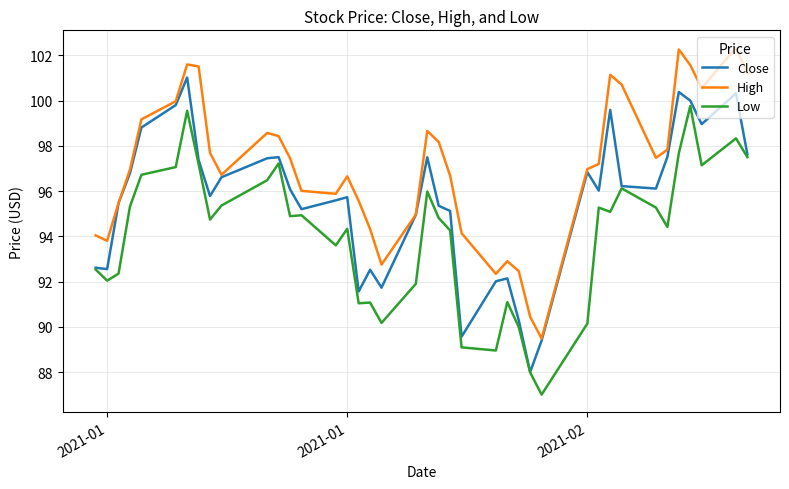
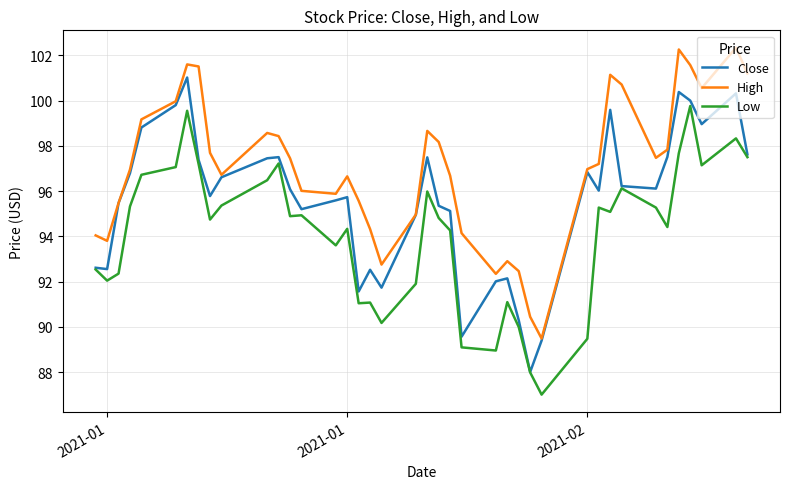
Low, 2021-02: 90.1 -> 89.5
